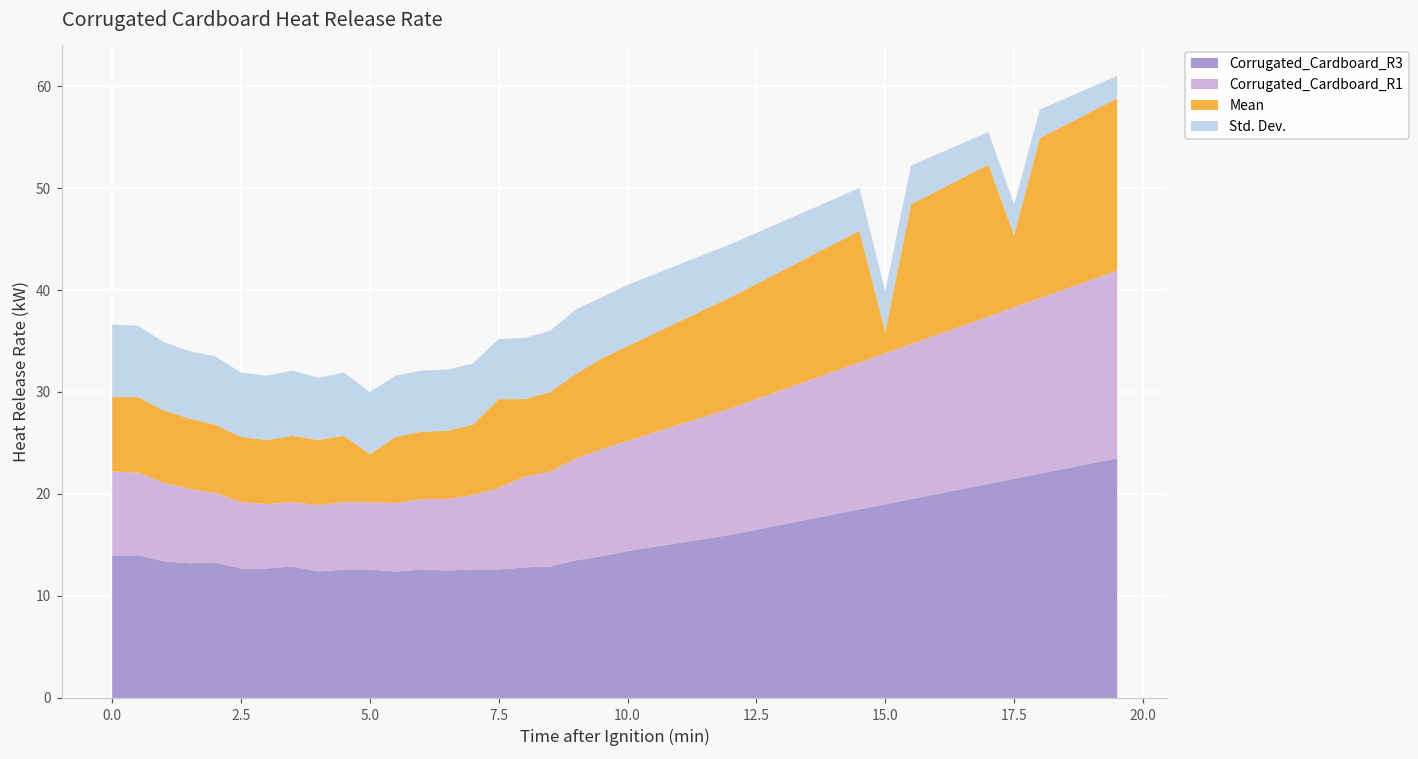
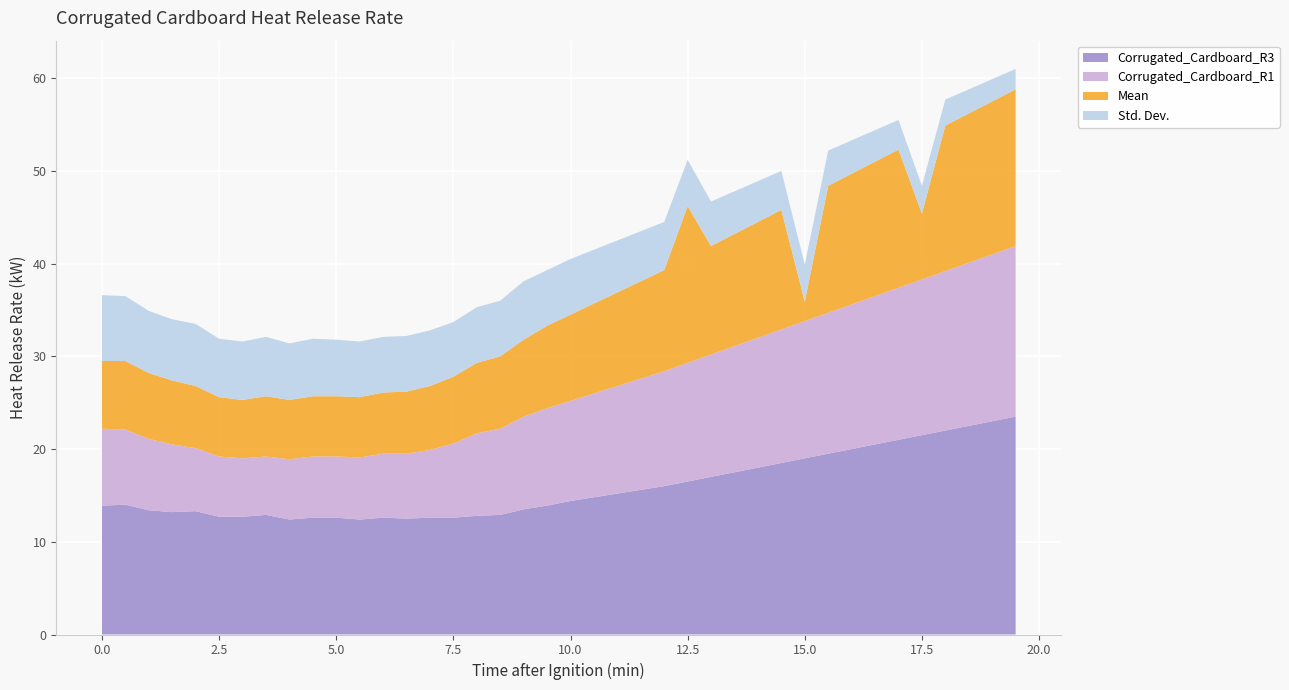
Mean, 5.0: 5 -> 7
Mean, 7.5: 9 -> 7
Mean, 12.5: 11 -> 17
